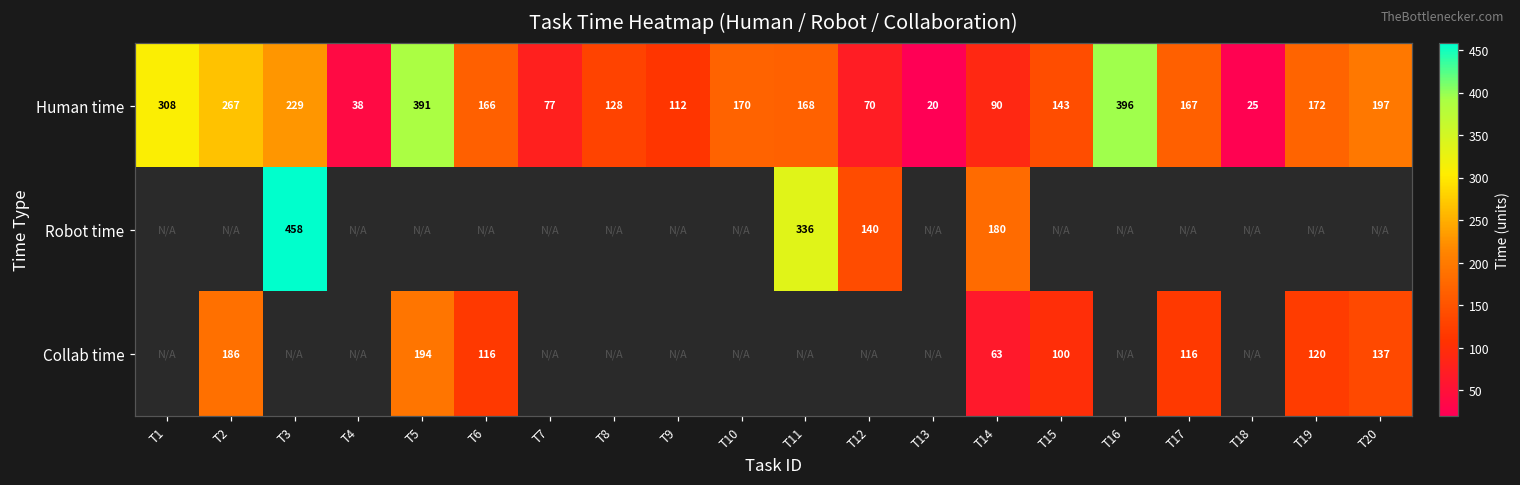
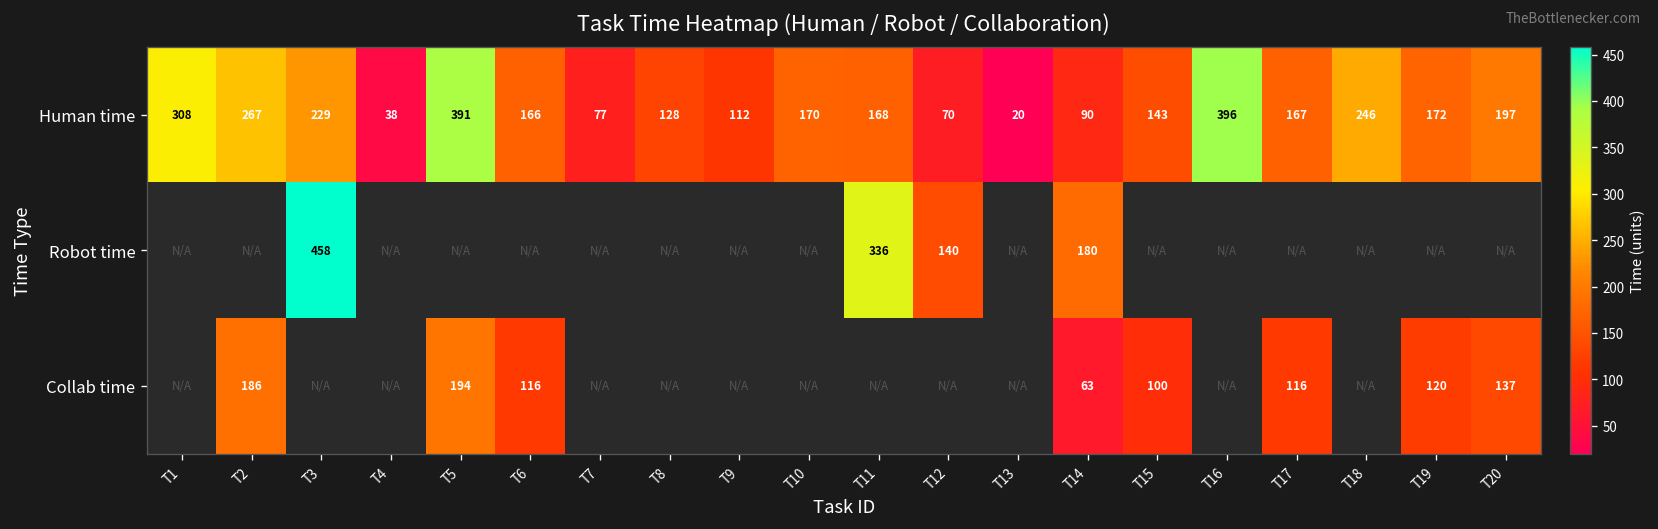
Human time, T18: 25 -> 246
